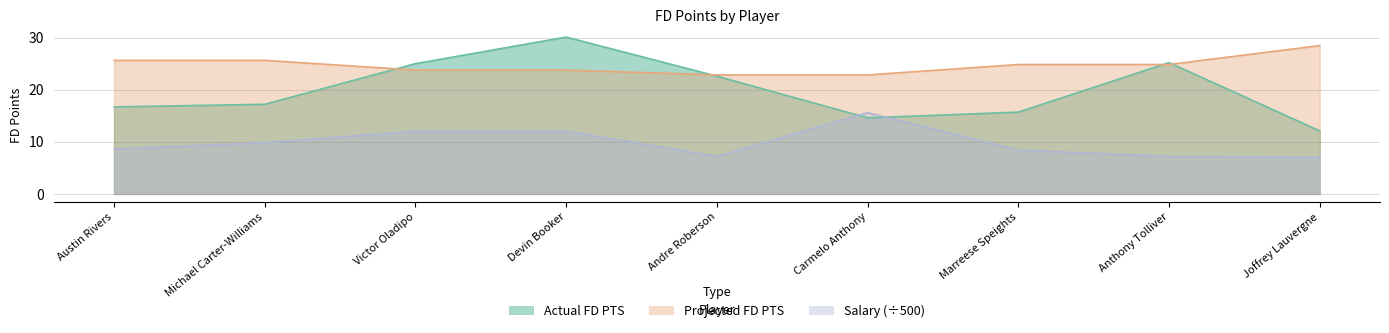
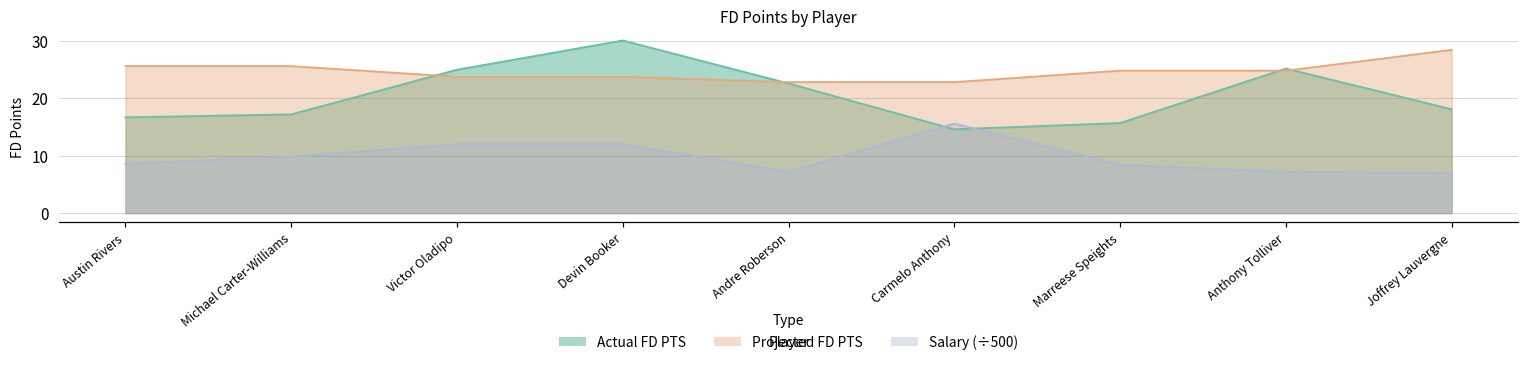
Actual FD PTS, Joffrey Lauvergne: 12 -> 18
